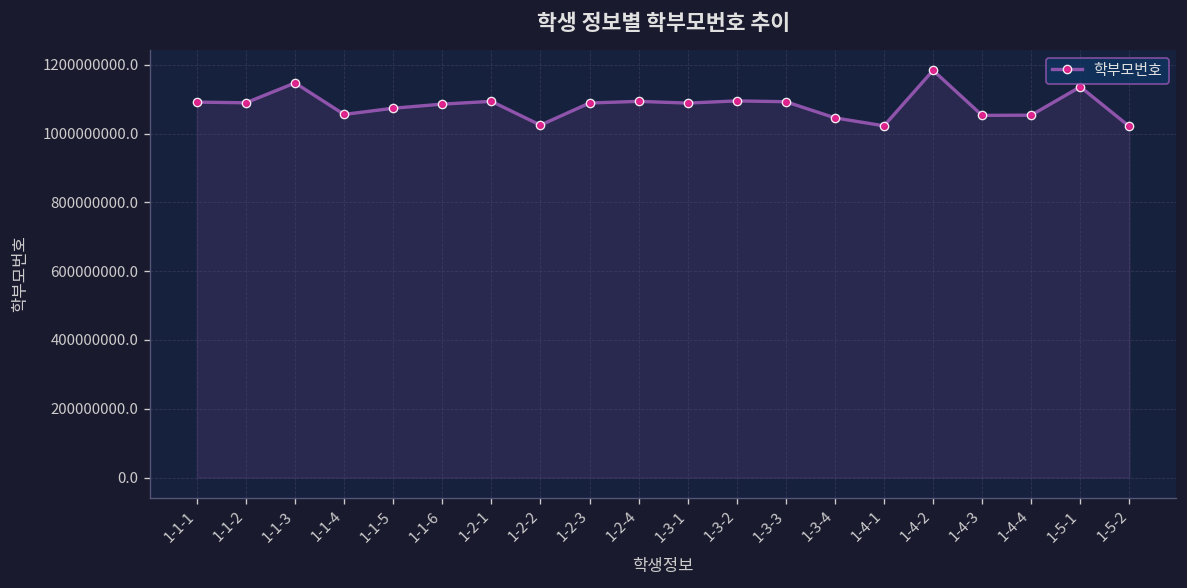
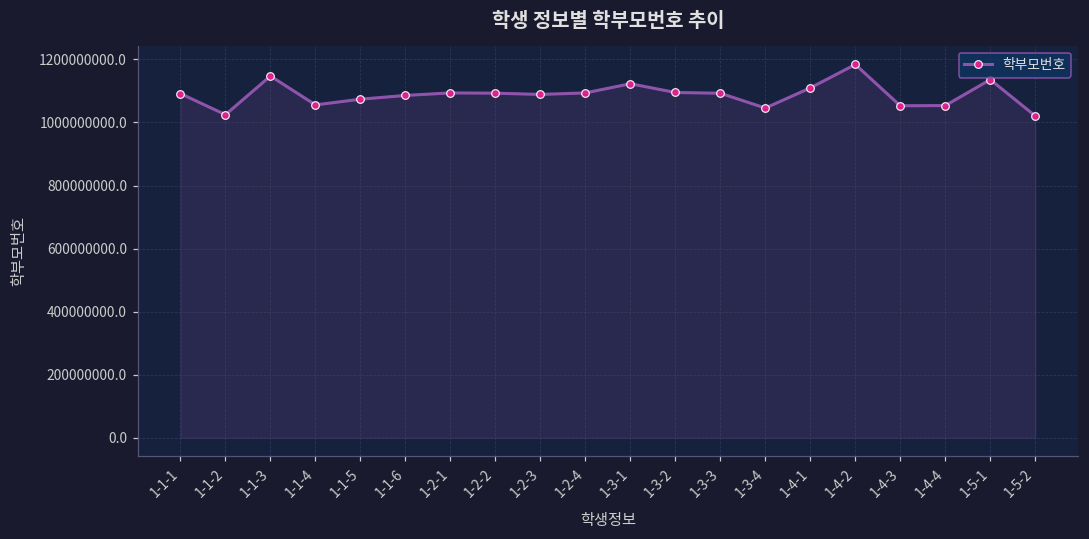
1-1-2: 1090000000 -> 1020000000
1-2-2: 1020000000 -> 1090000000
1-3-1: 1090000000 -> 1120000000
1-4-1: 1020000000 -> 1110000000
